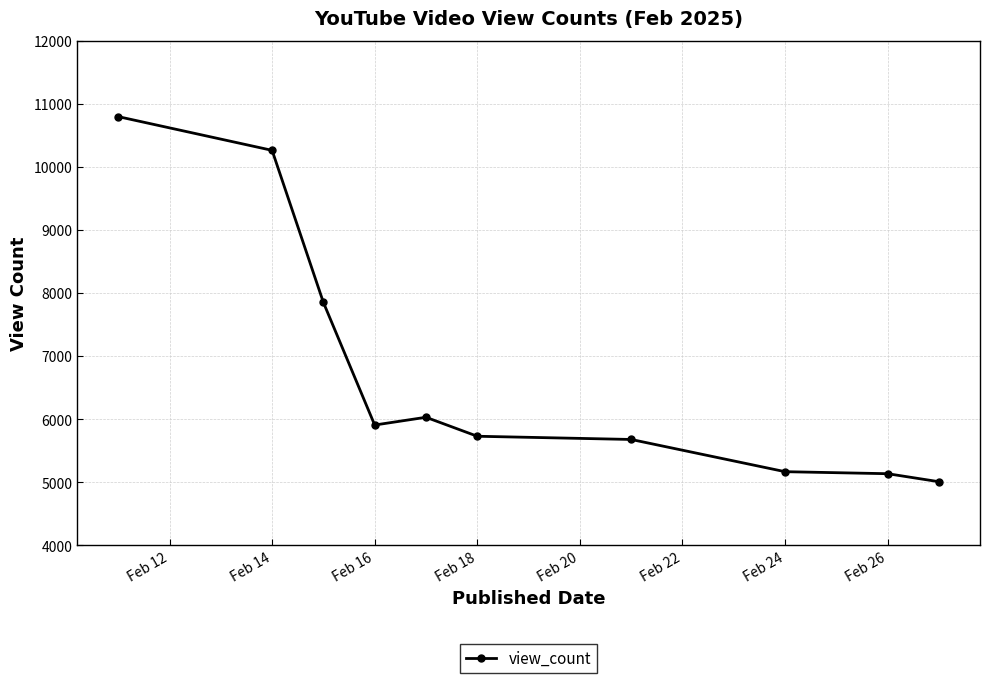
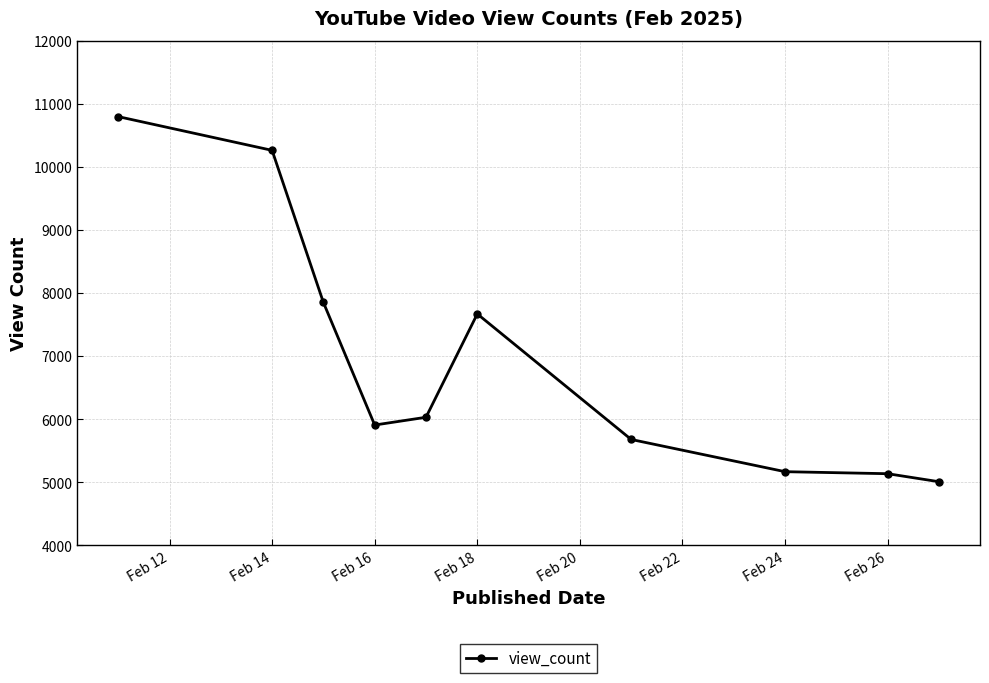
Feb 18: 5700 -> 7700
